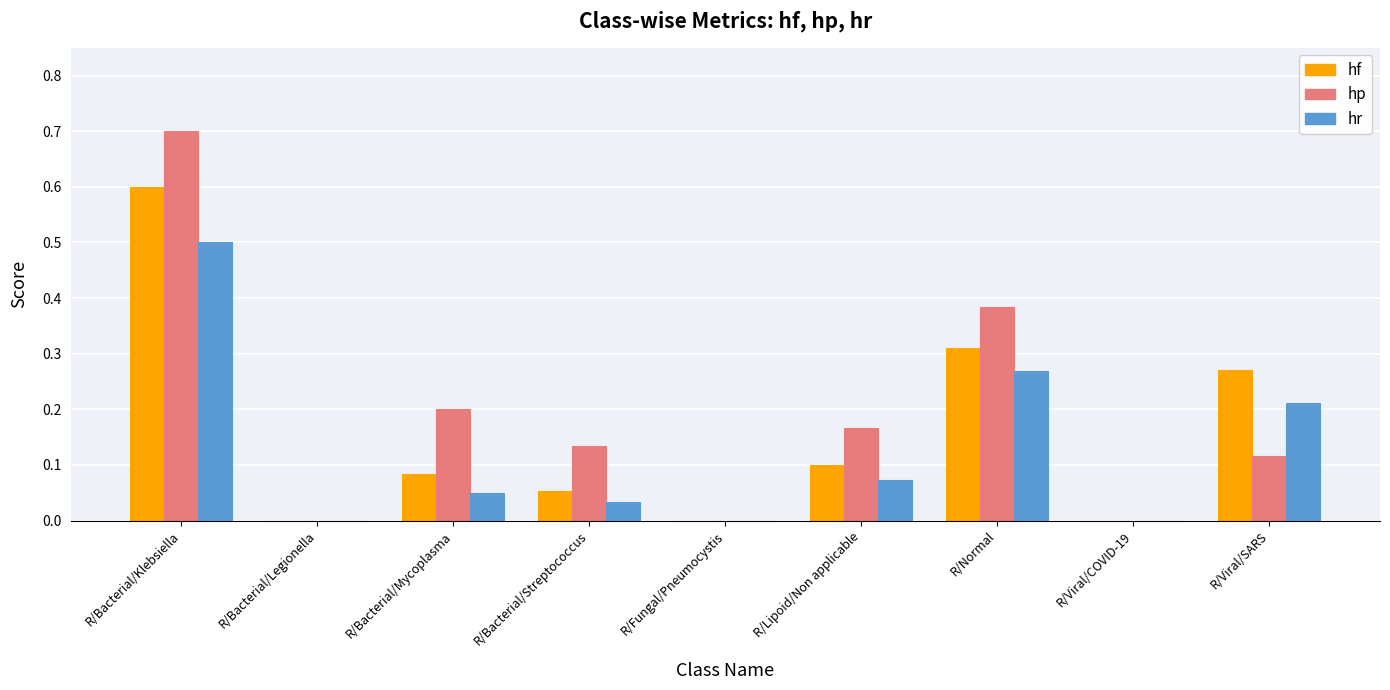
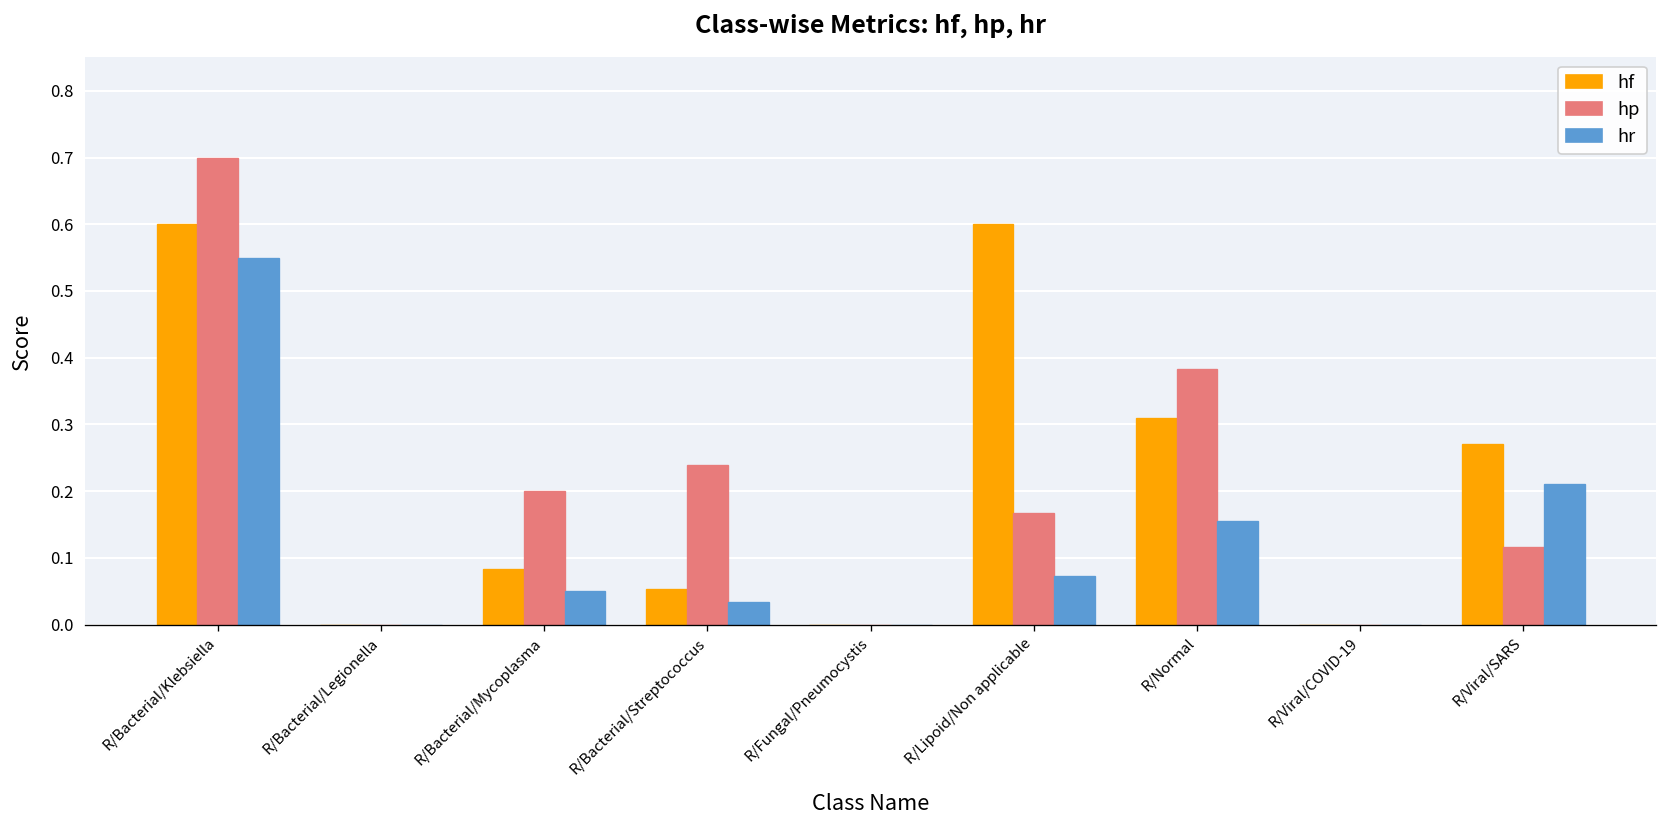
hr, R/Bacterial/Klebsiella: 0.50 -> 0.55
hp, R/Bacterial/Streptococcus: 0.13 -> 0.24
hf, R/Lipoid/Non applicable: 0.1 -> 0.6
hr, R/Normal: 0.27 -> 0.15
